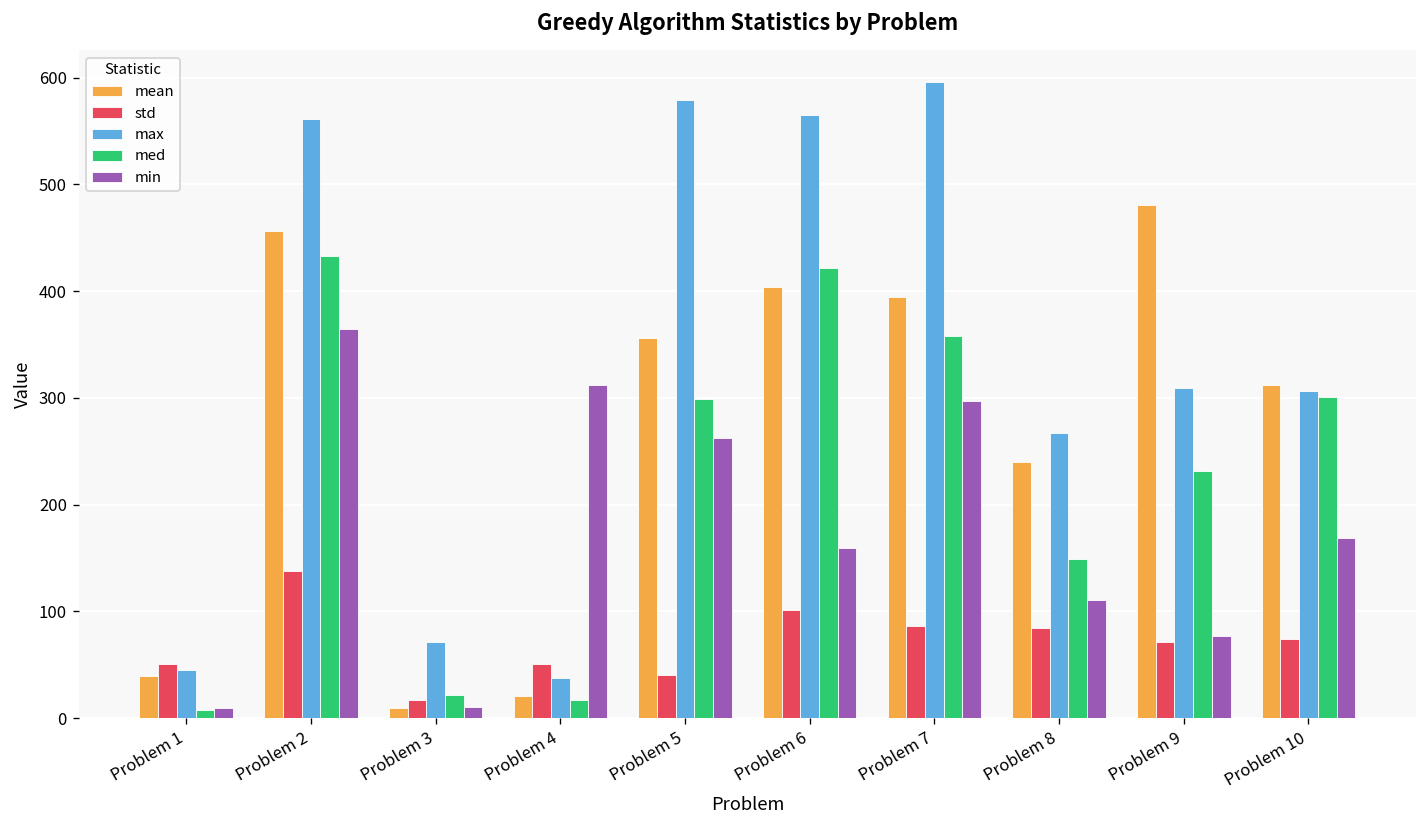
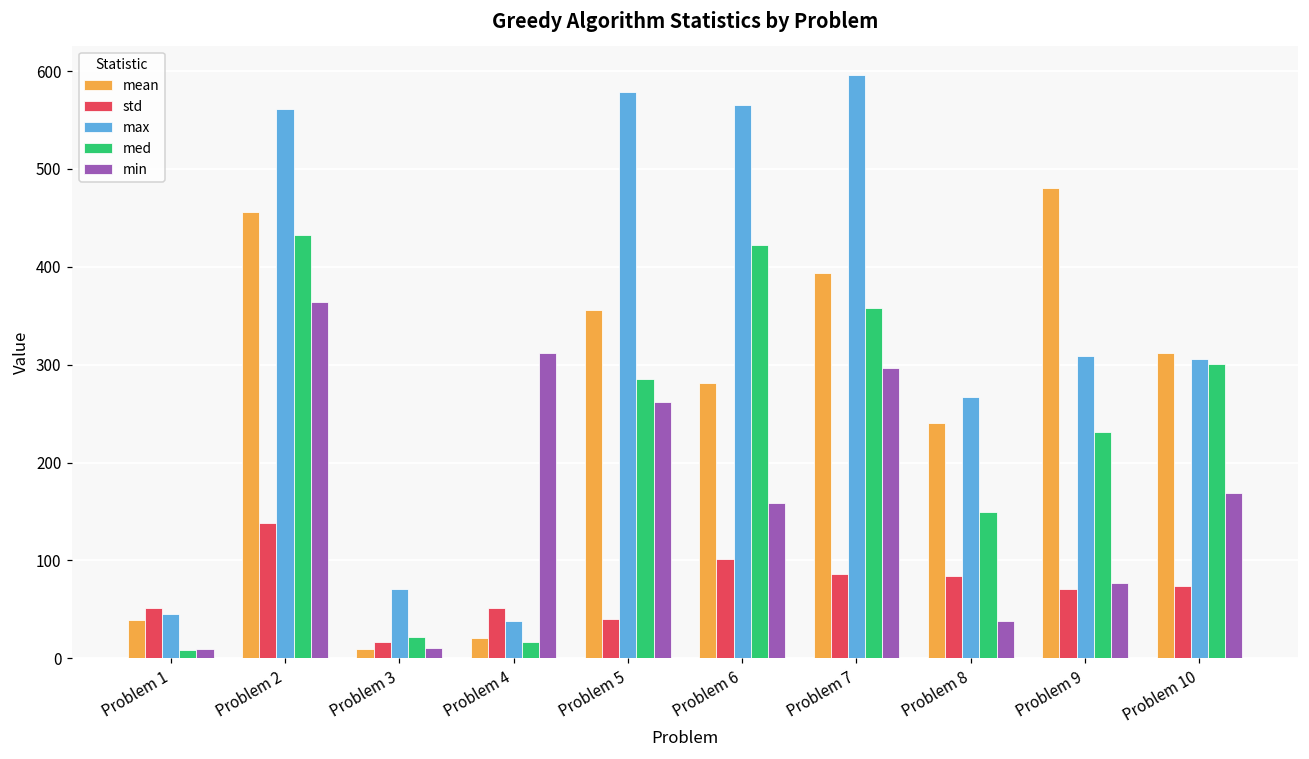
med, Problem 5: 300 -> 290
mean, Problem 6: 400 -> 280
min, Problem 8: 110 -> 40
